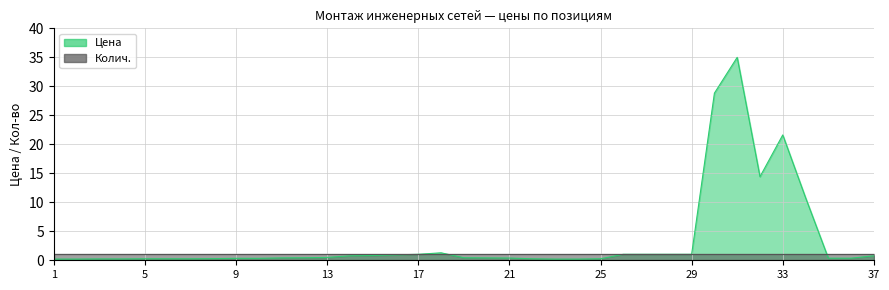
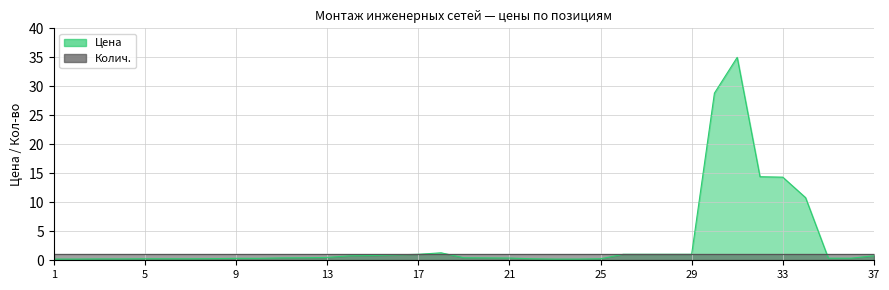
Цена, 33: 22 -> 14
